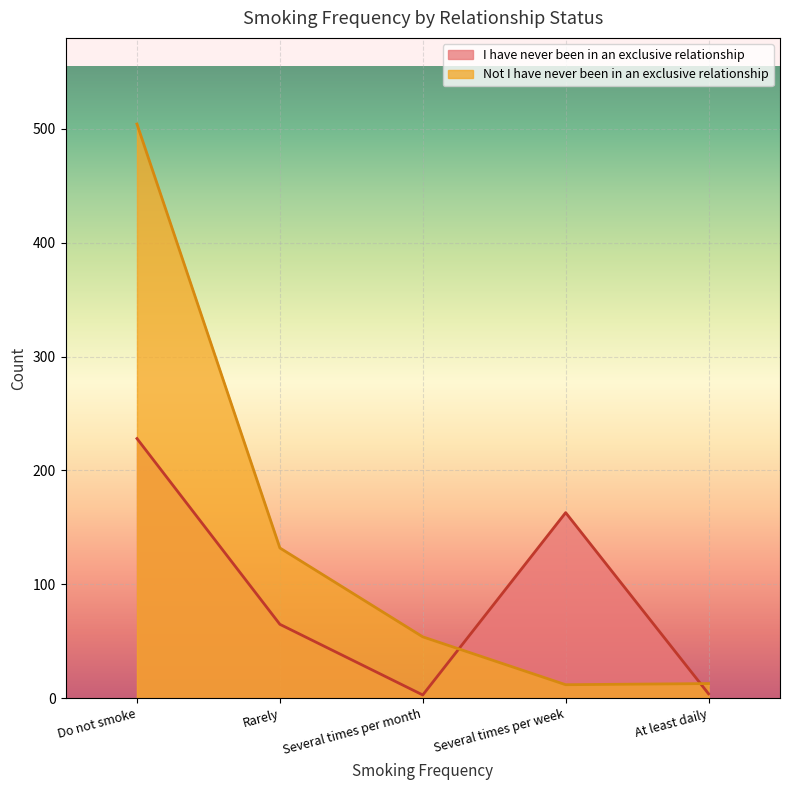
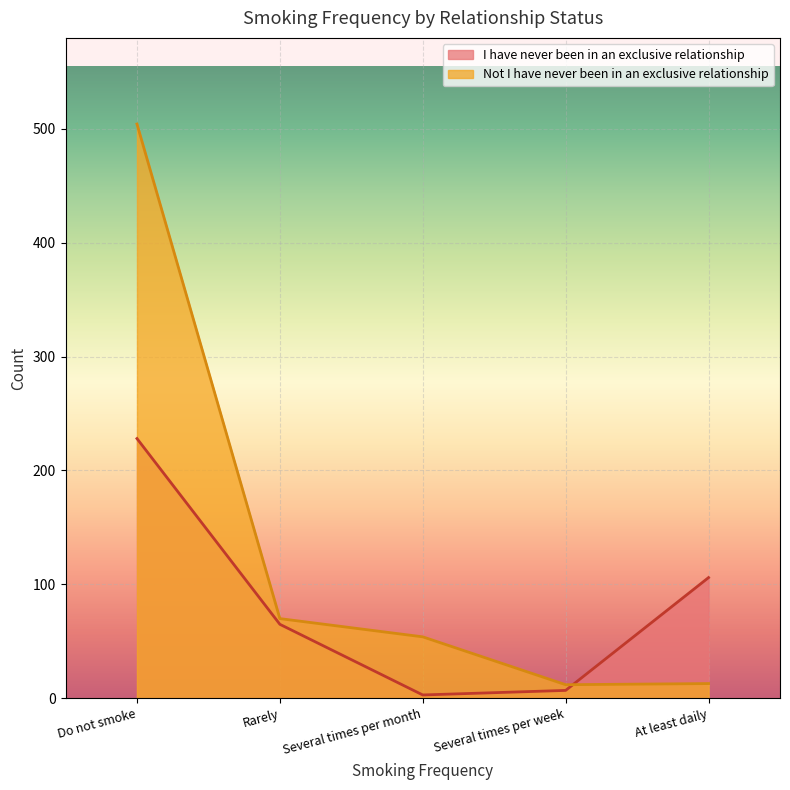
Not I have never been in an exclusive relationship, Rarely: 132 -> 70
I have never been in an exclusive relationship, Several times per week: 163 -> 7
I have never been in an exclusive relationship, At least daily: 4 -> 106
